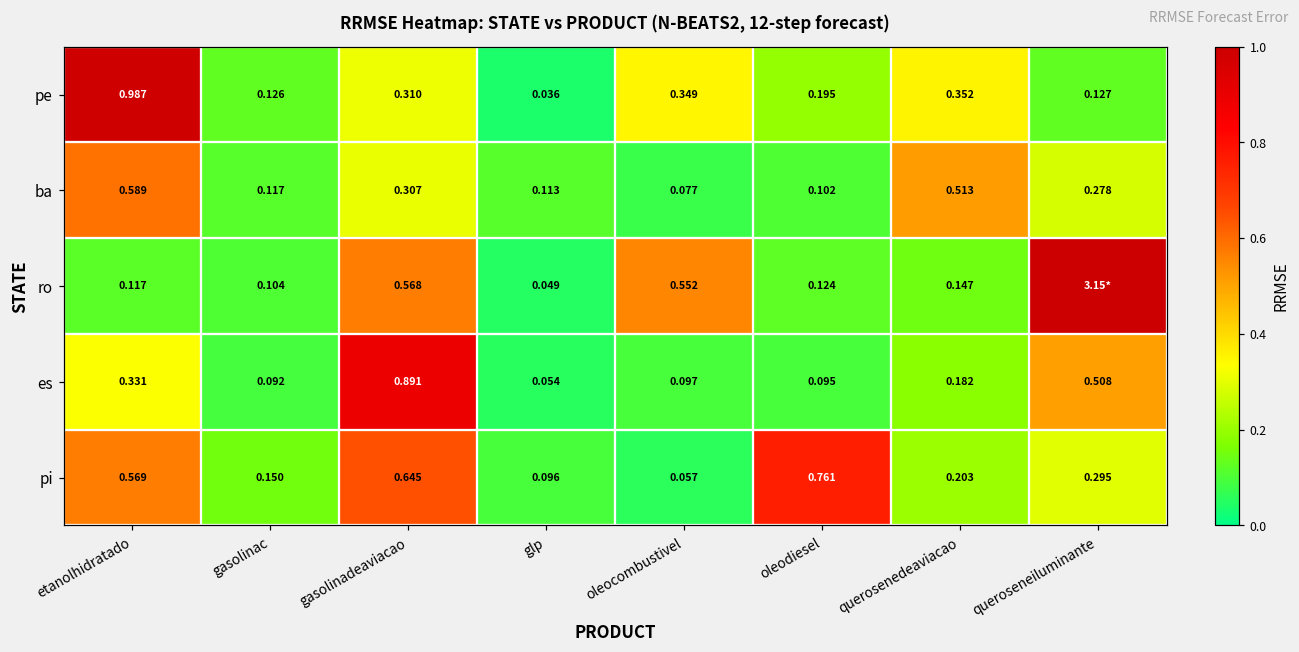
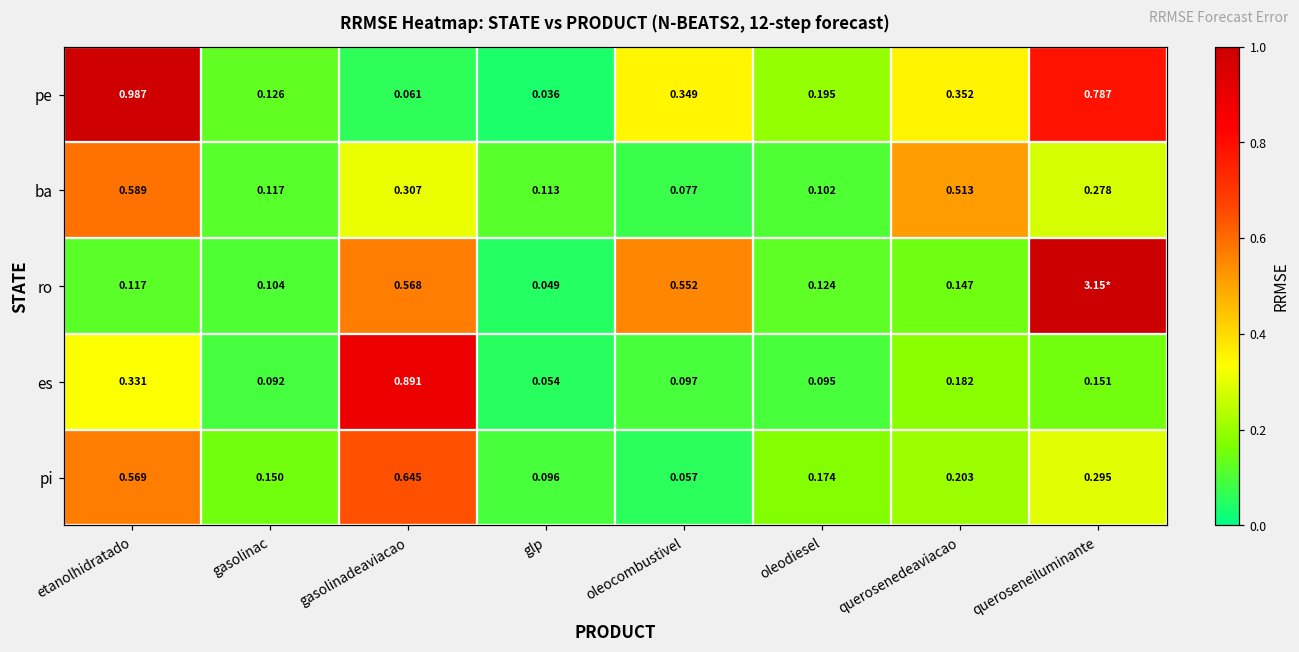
pe, gasolinadeaviacao: 0.310 -> 0.061
pe, queroseneiluminante: 0.127 -> 0.787
es, queroseneiluminante: 0.508 -> 0.151
pi, oleodiesel: 0.761 -> 0.174
